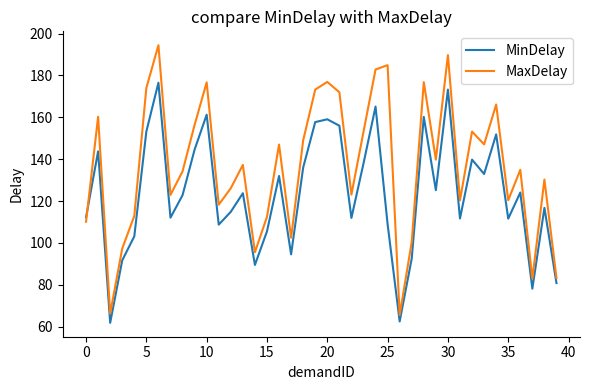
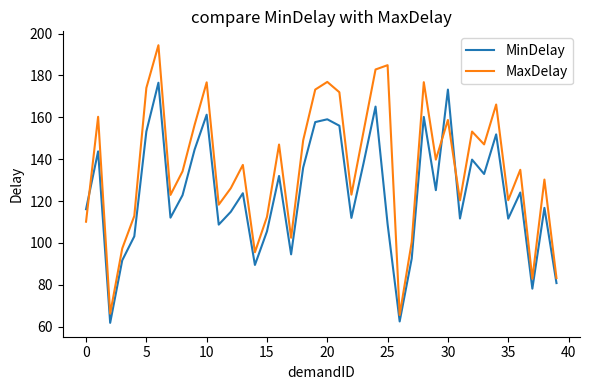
MinDelay, 0: 112 -> 116
MaxDelay, 30: 190 -> 159
